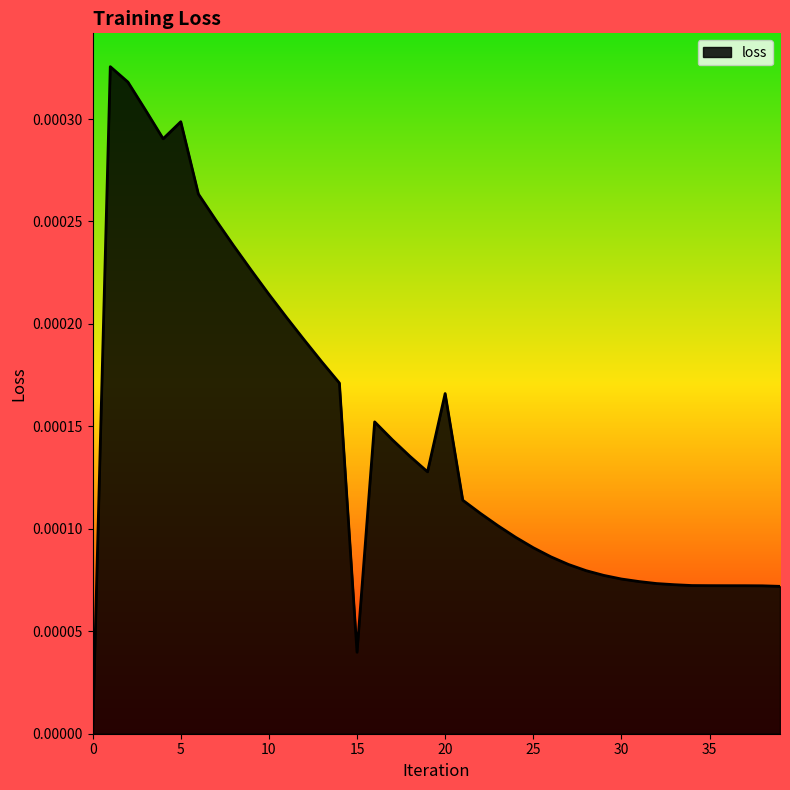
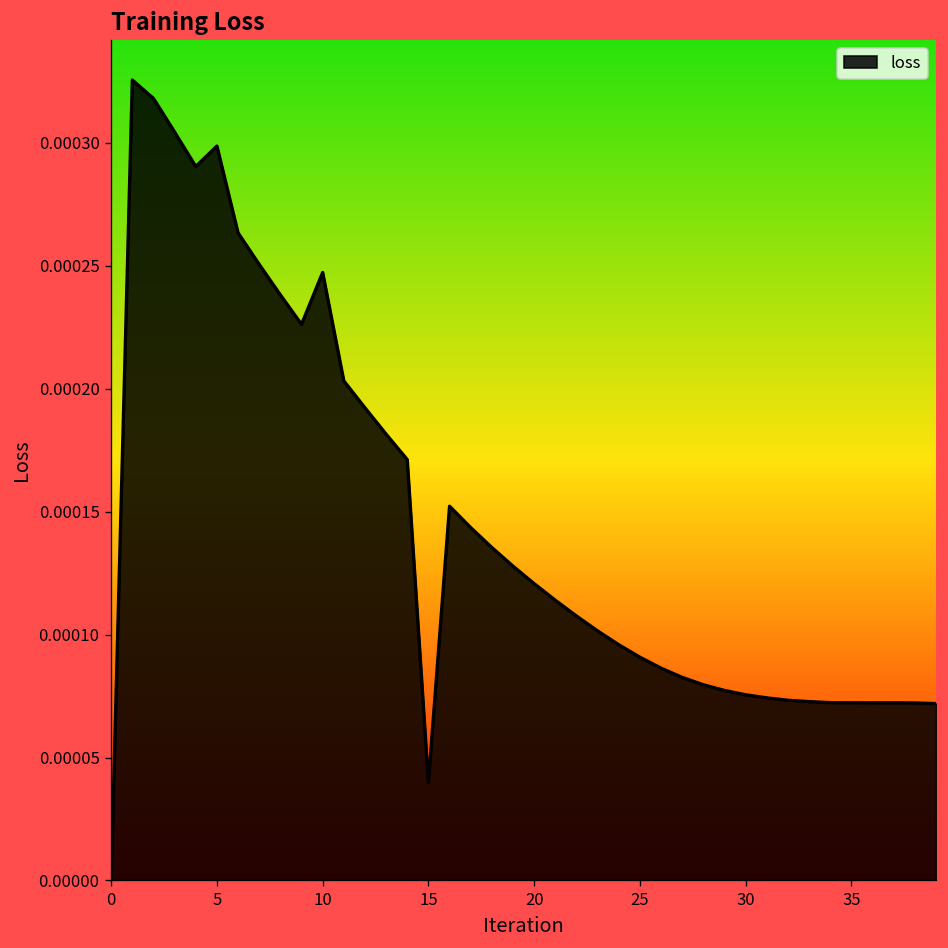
10: 0.000214 -> 0.000247
20: 0.000166 -> 0.000121
